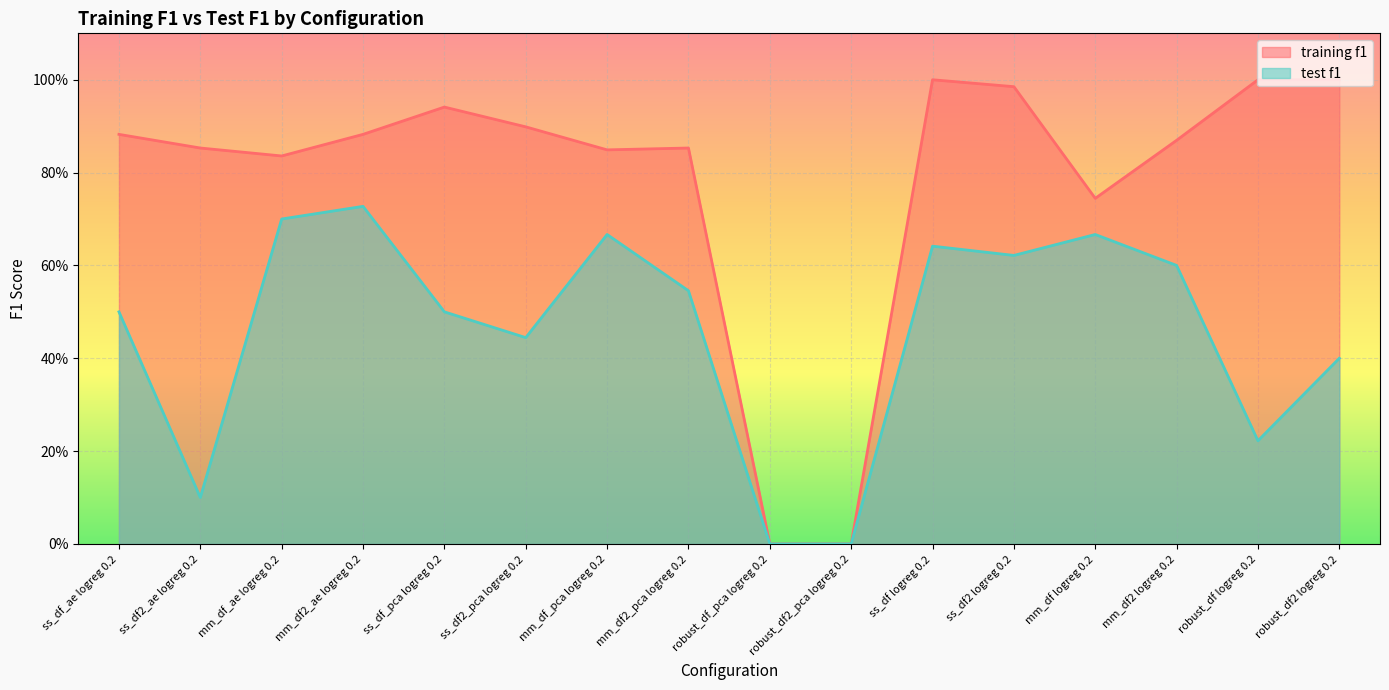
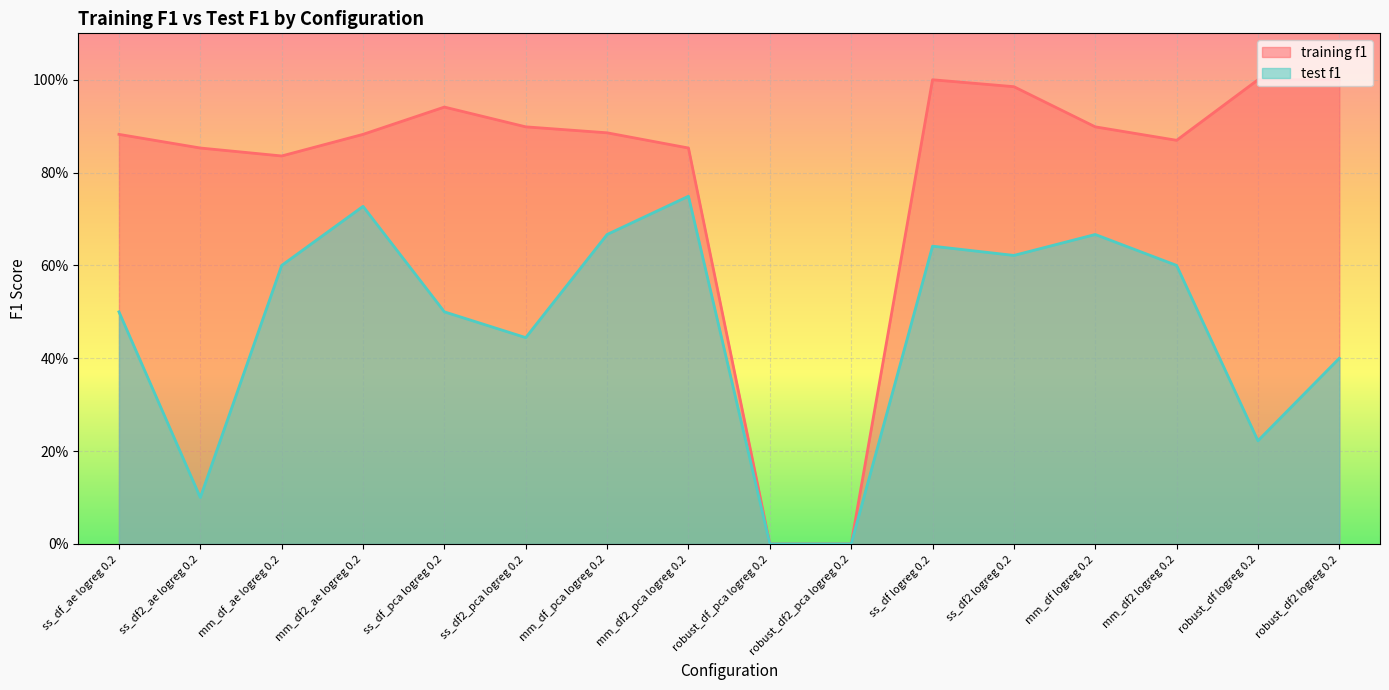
test f1, mm_df_ae logreg 0.2: 70% -> 60%
training f1, mm_df_pca logreg 0.2: 85% -> 89%
test f1, mm_df2_pca logreg 0.2: 55% -> 75%
training f1, mm_df logreg 0.2: 74% -> 90%
